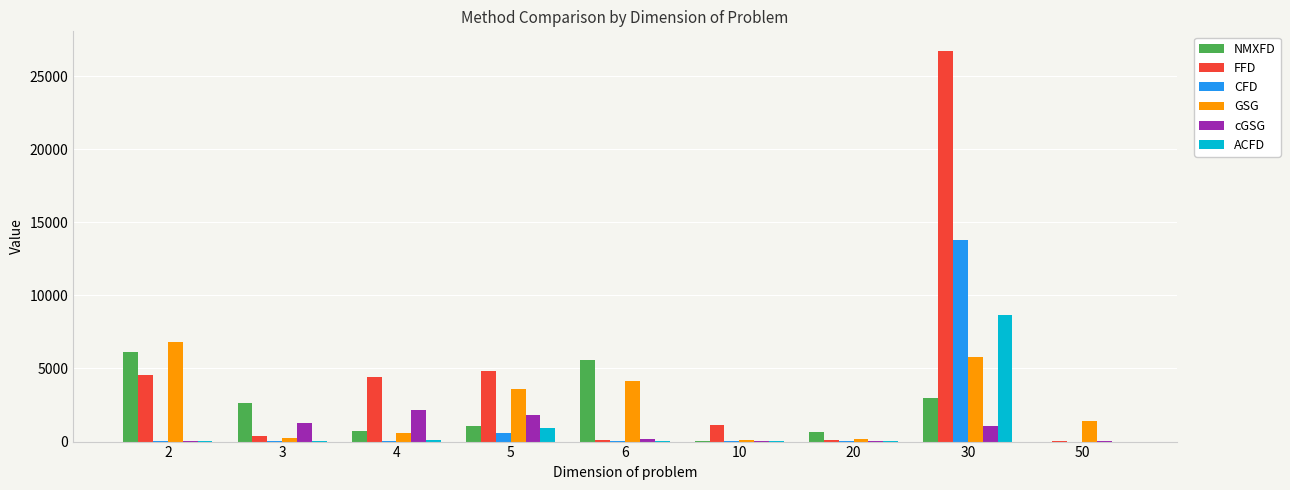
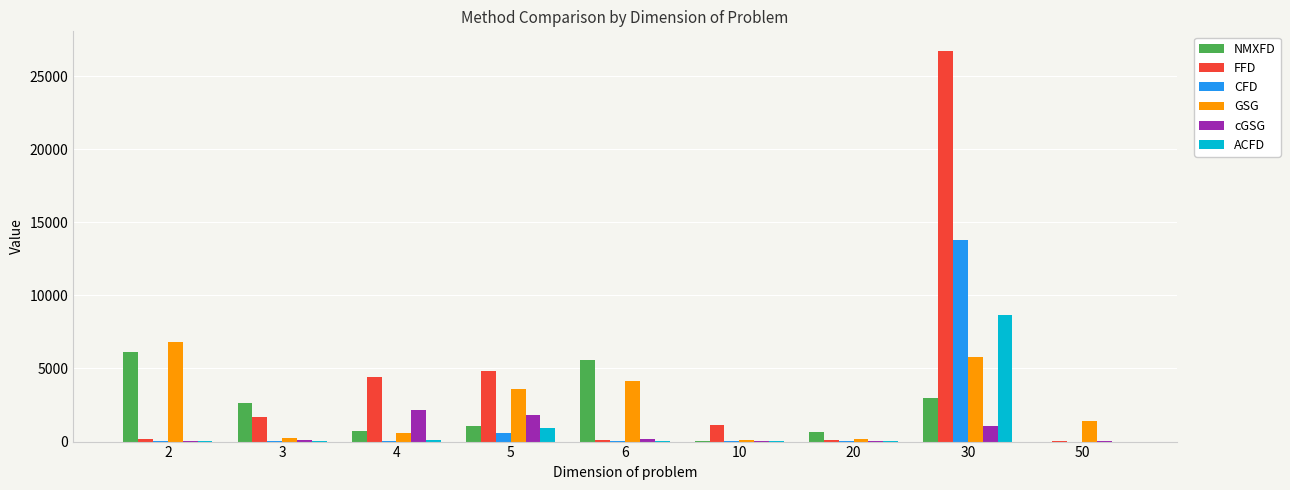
FFD, 2: 4600 -> 200
FFD, 3: 400 -> 1700
cGSG, 3: 1300 -> 100
